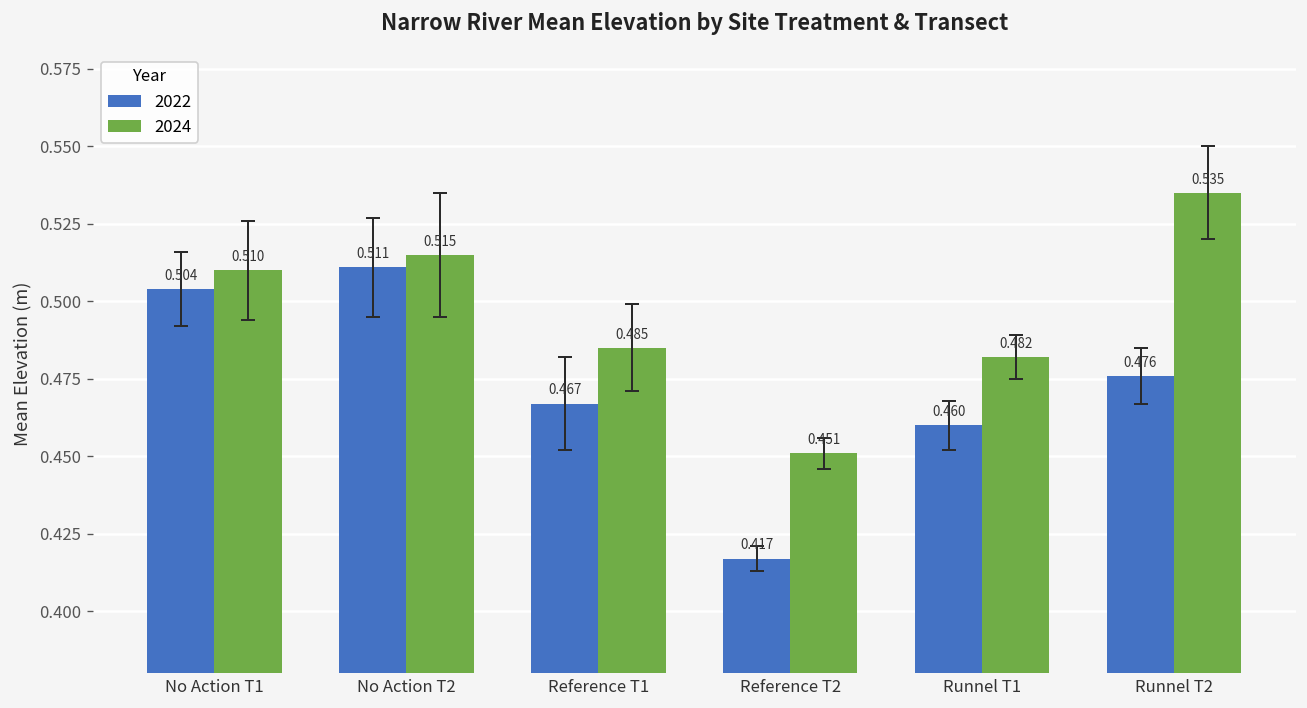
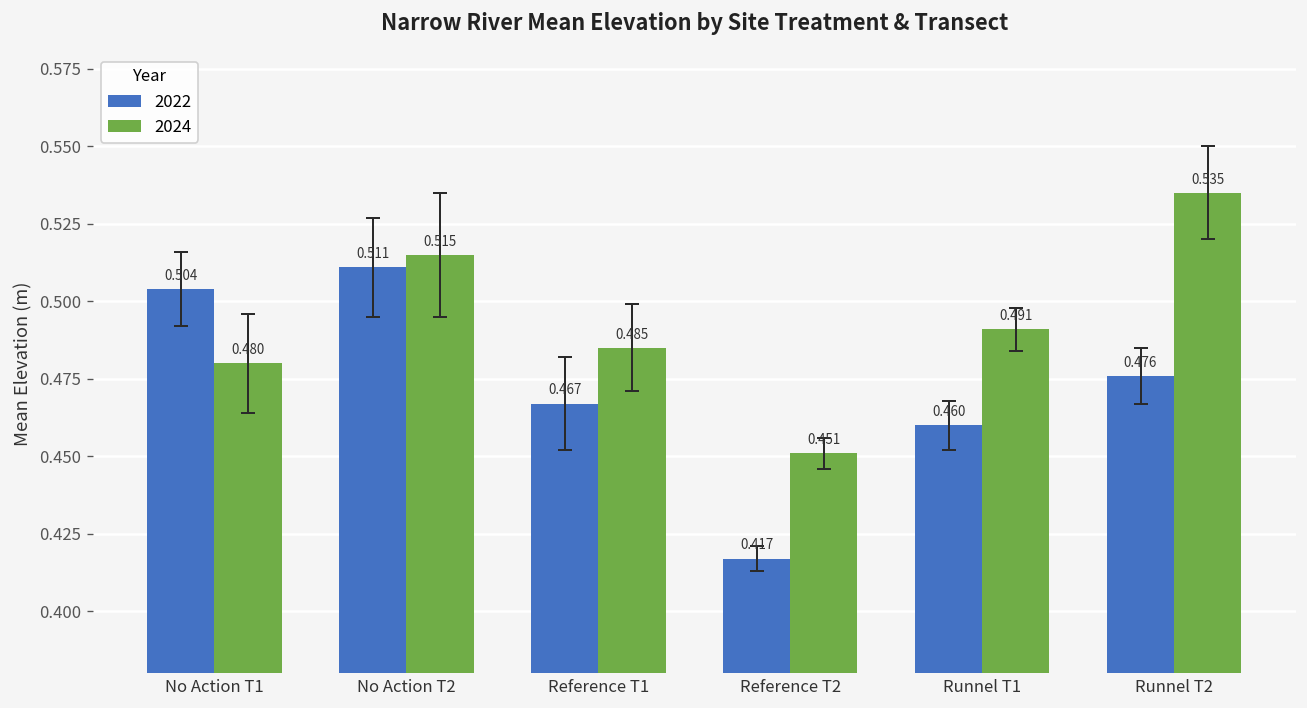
2024, No Action T1: 0.510 -> 0.480
2024, Runnel T1: 0.482 -> 0.491
